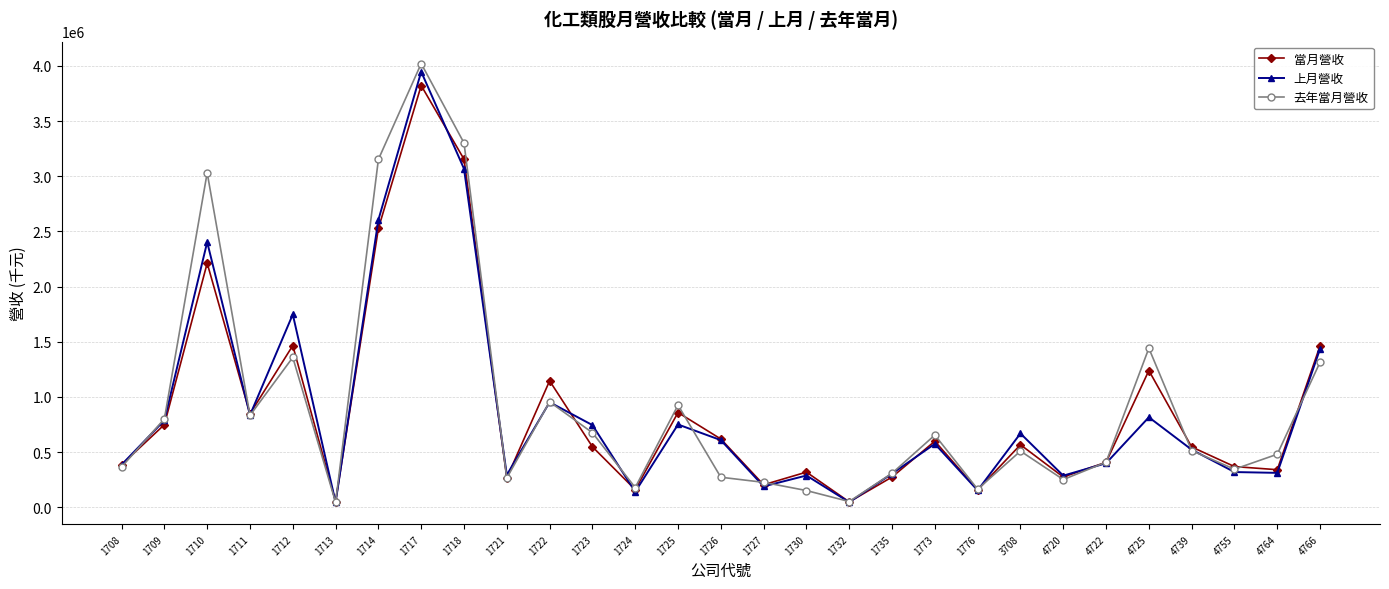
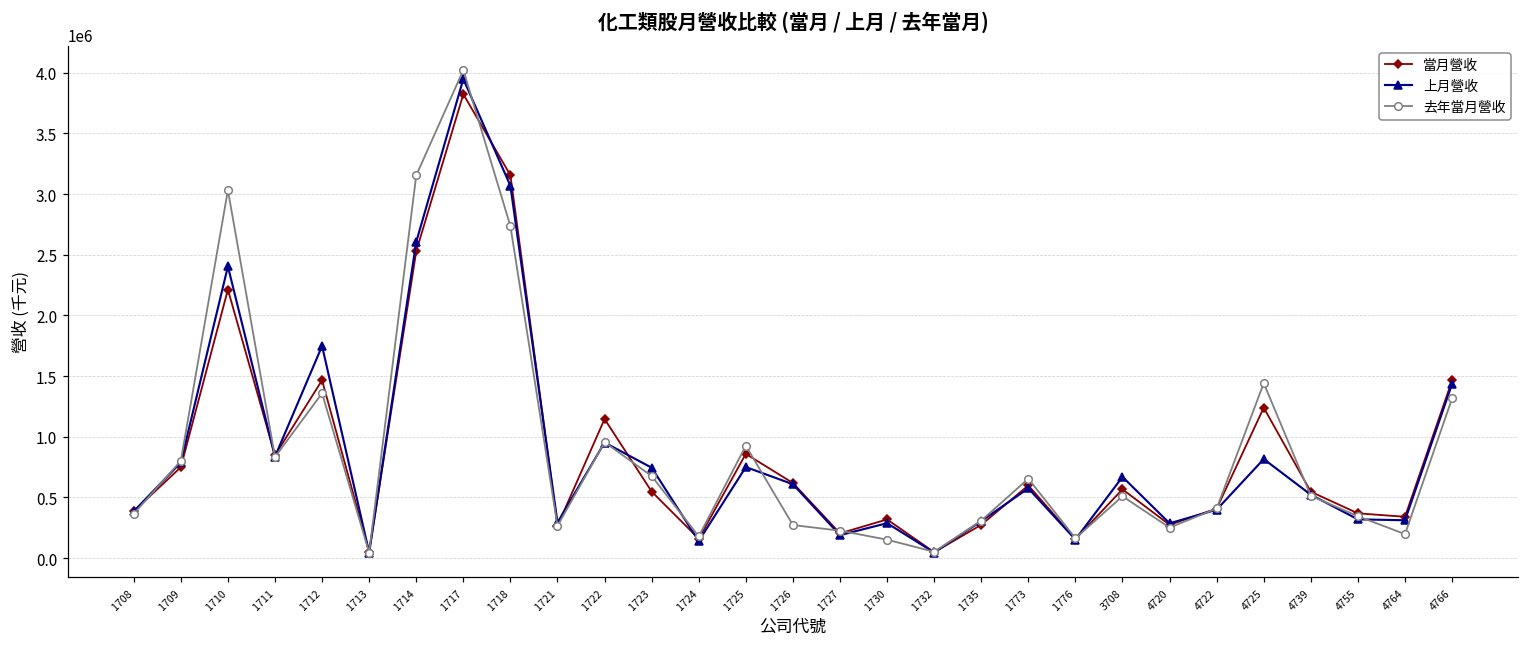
去年當月營收, 1718: 3300000 -> 2740000
去年當月營收, 4764: 480000 -> 200000
